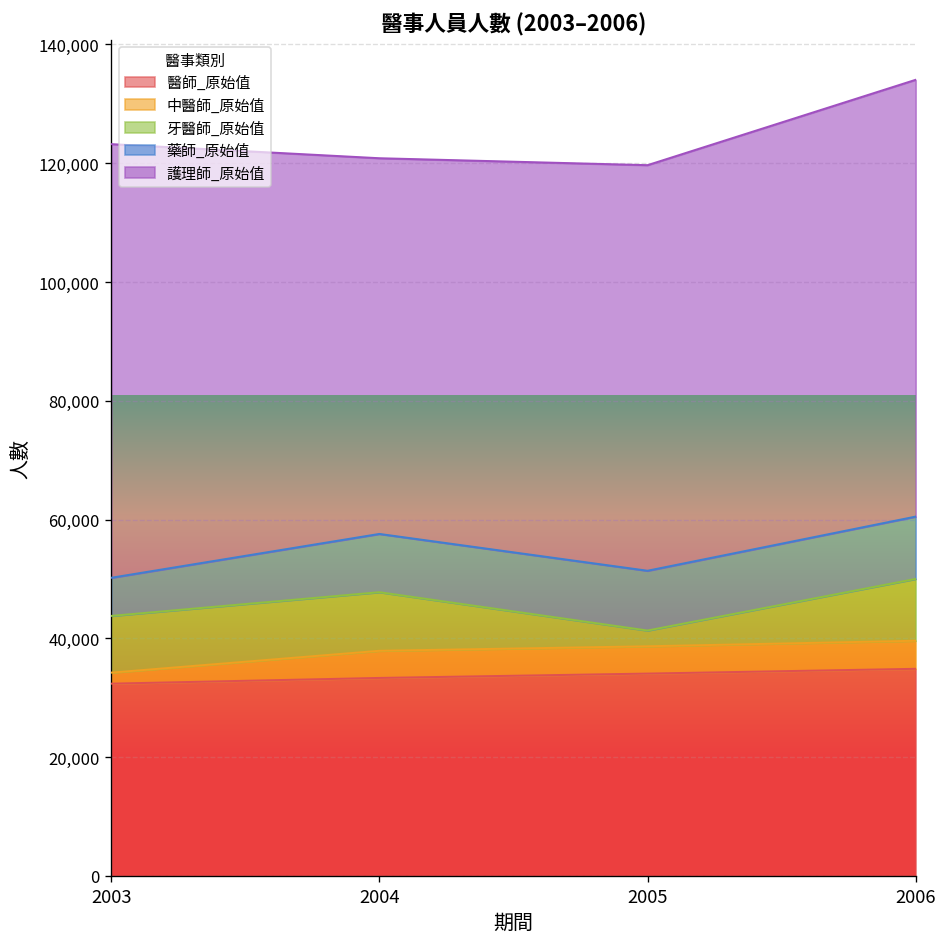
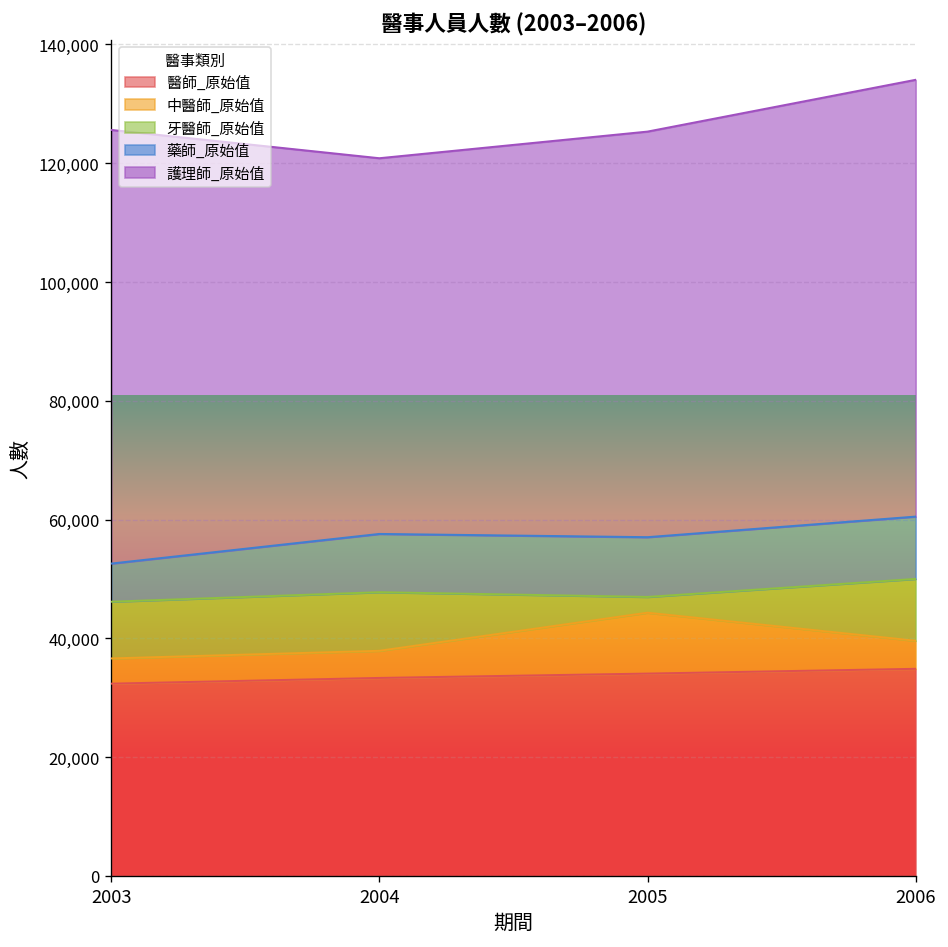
中醫師_原始值, 2003: 2,000 -> 4,000
中醫師_原始值, 2005: 5,000 -> 10,000
